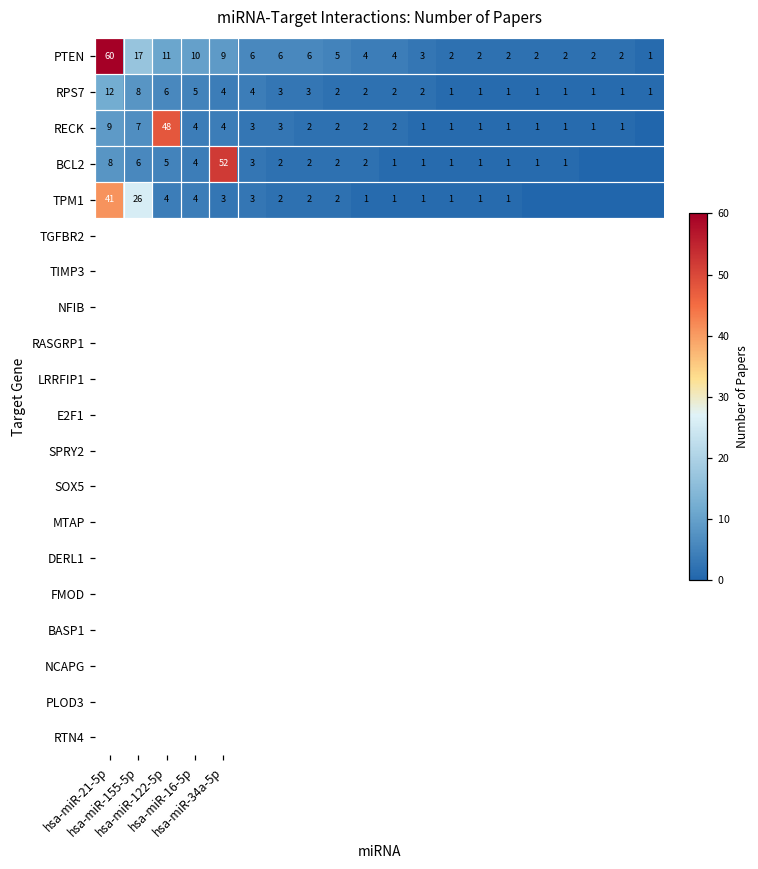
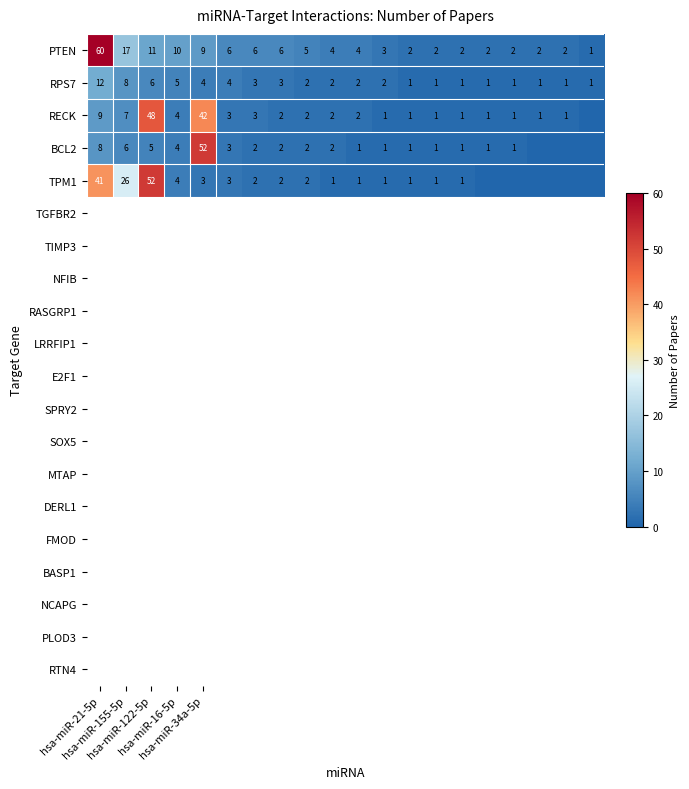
RECK, hsa-miR-34a-5p: 4 -> 42
TPM1, hsa-miR-122-5p: 4 -> 52
